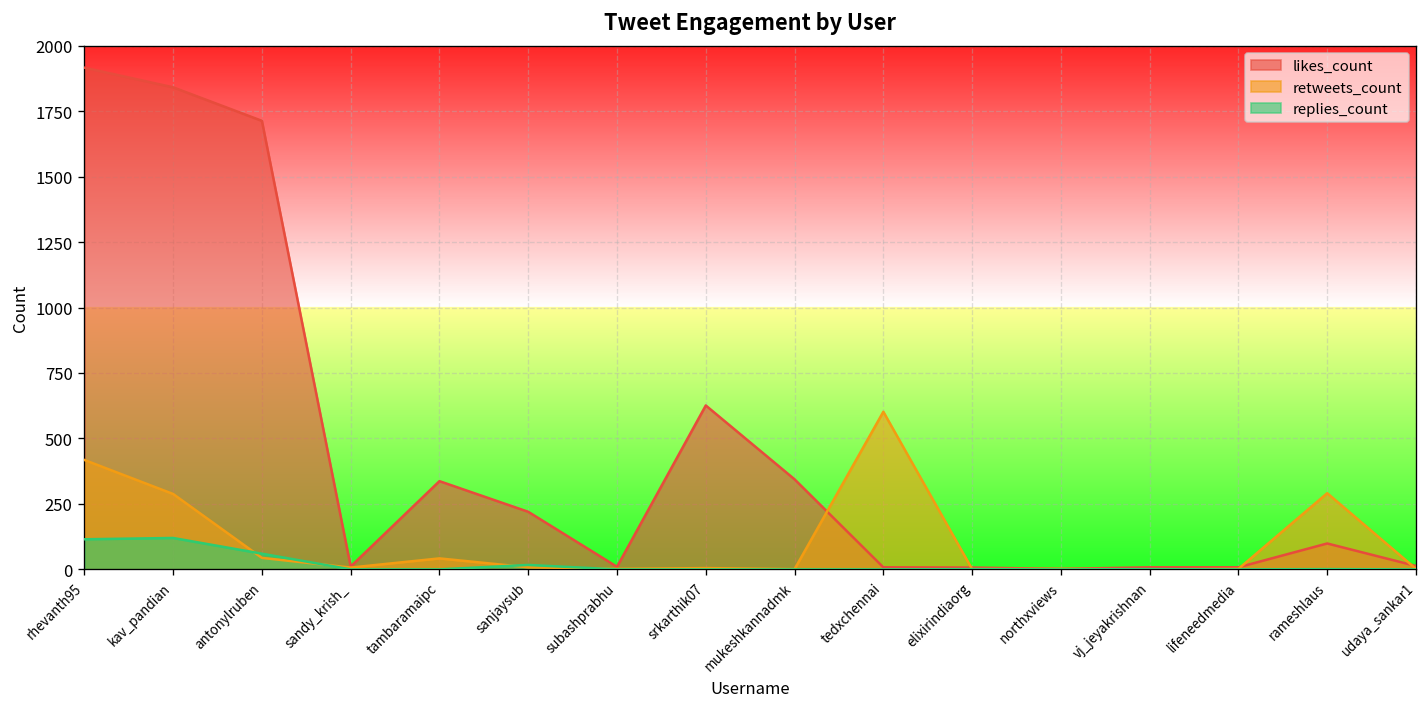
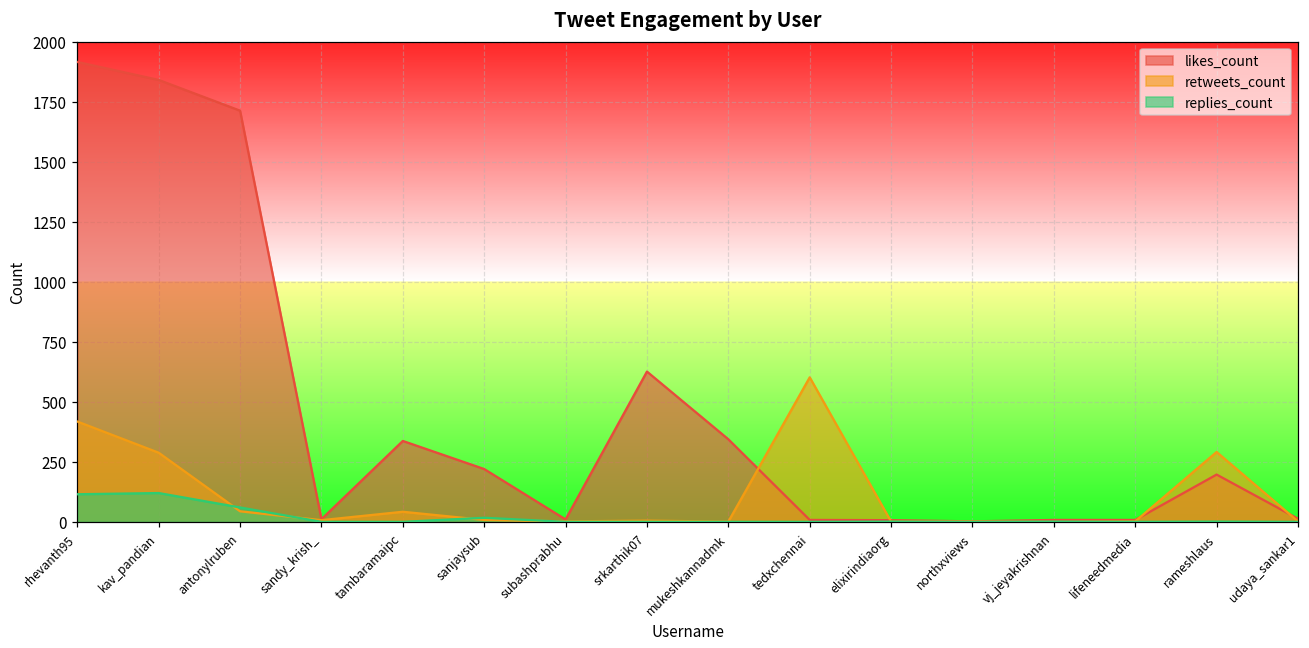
likes_count, rameshlaus: 100 -> 200
